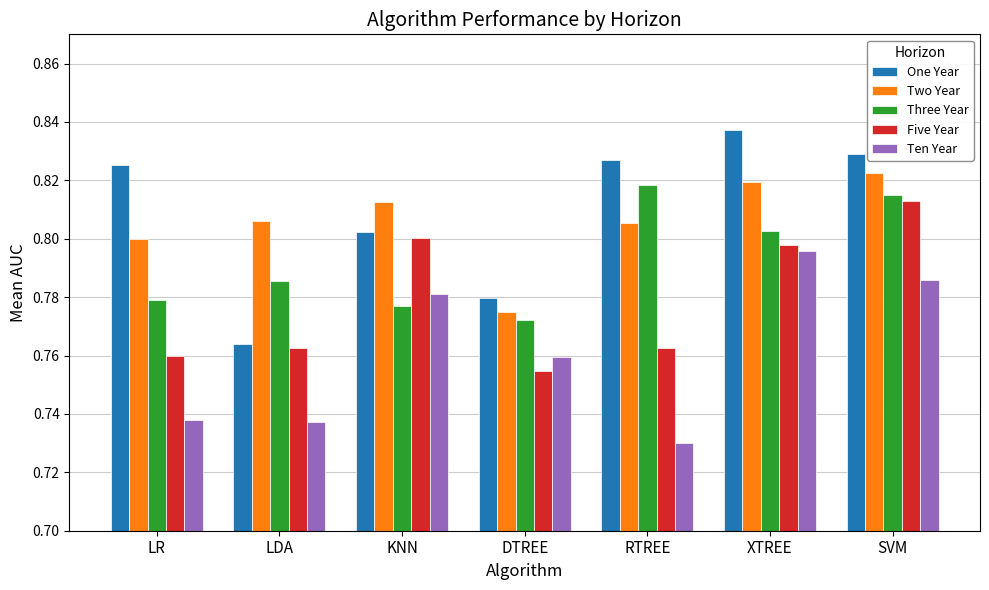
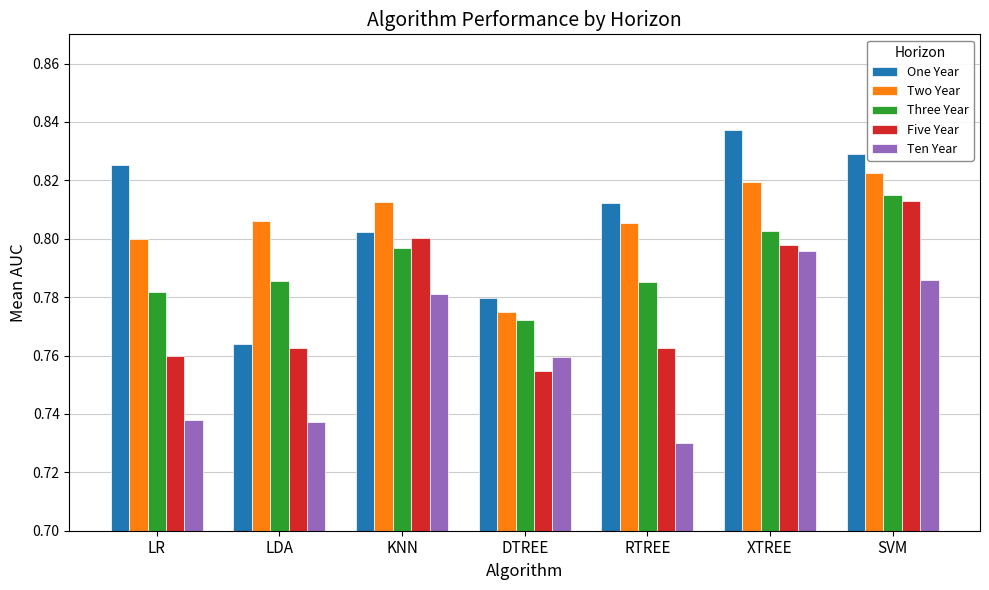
Three Year, LR: 0.779 -> 0.782
Three Year, KNN: 0.777 -> 0.797
One Year, RTREE: 0.827 -> 0.812
Three Year, RTREE: 0.818 -> 0.785
